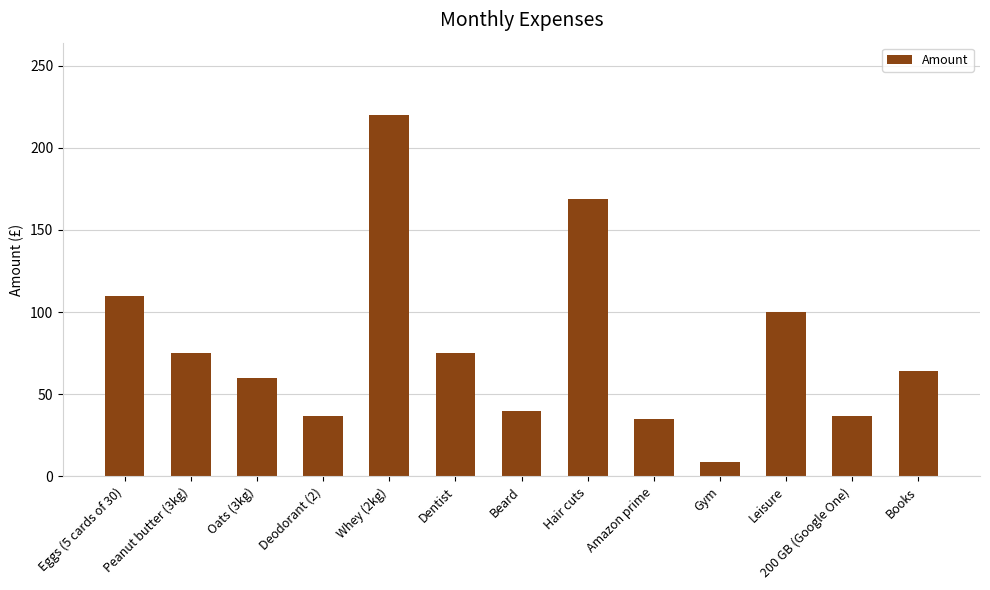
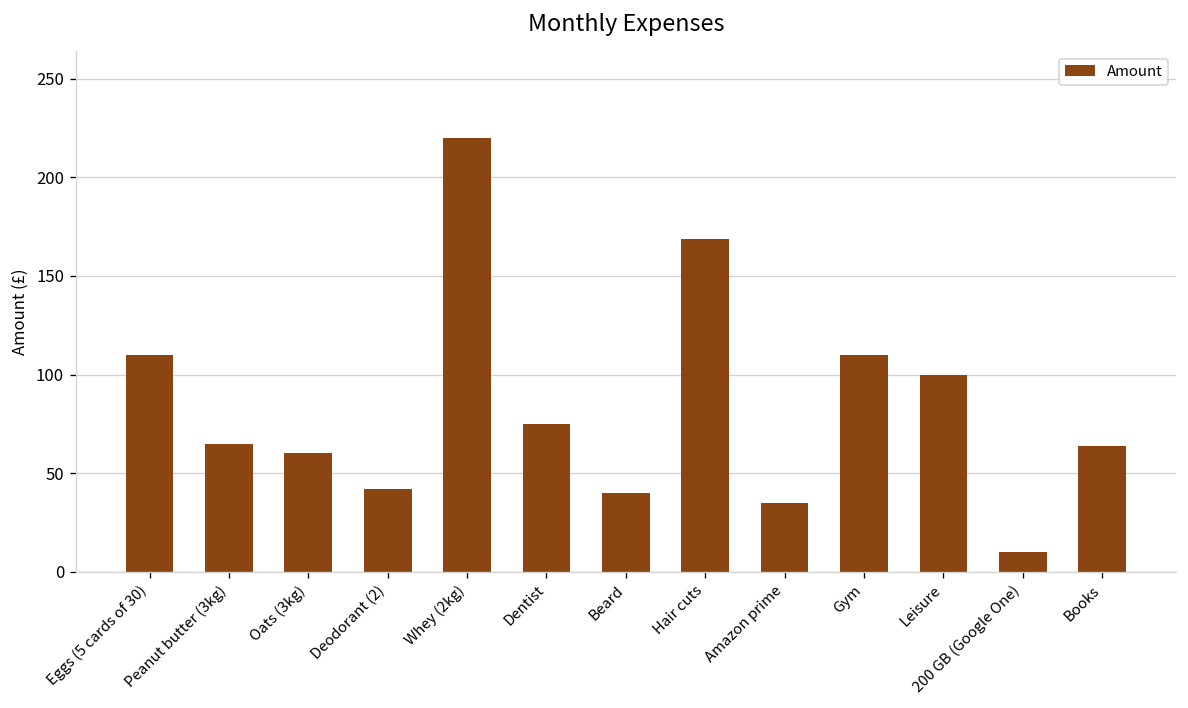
Peanut butter (3kg): 75 -> 65
Deodorant (2): 37 -> 42
Gym: 9 -> 110
200 GB (Google One): 37 -> 10
